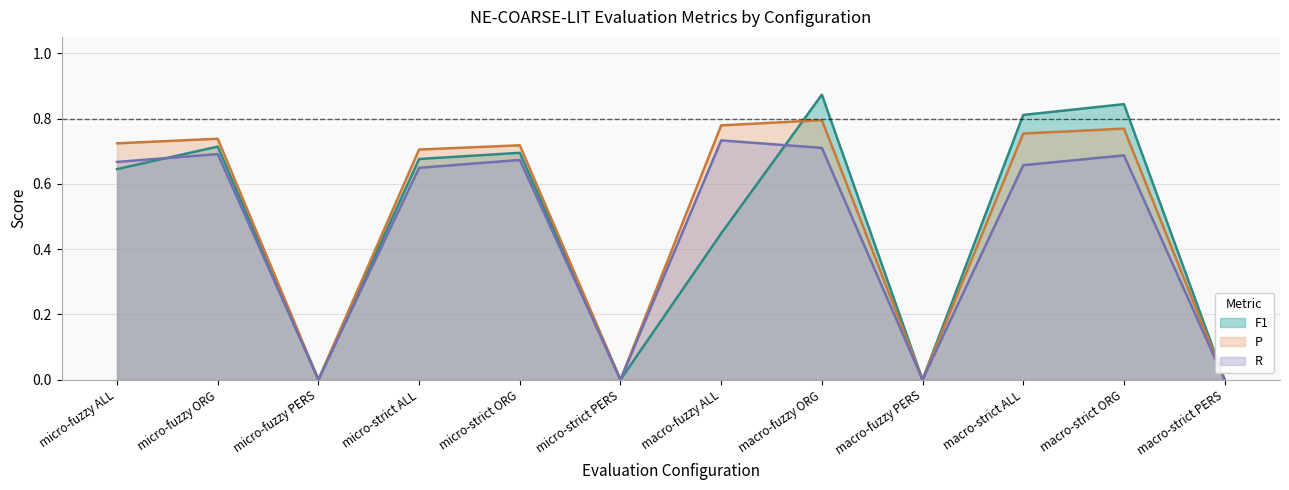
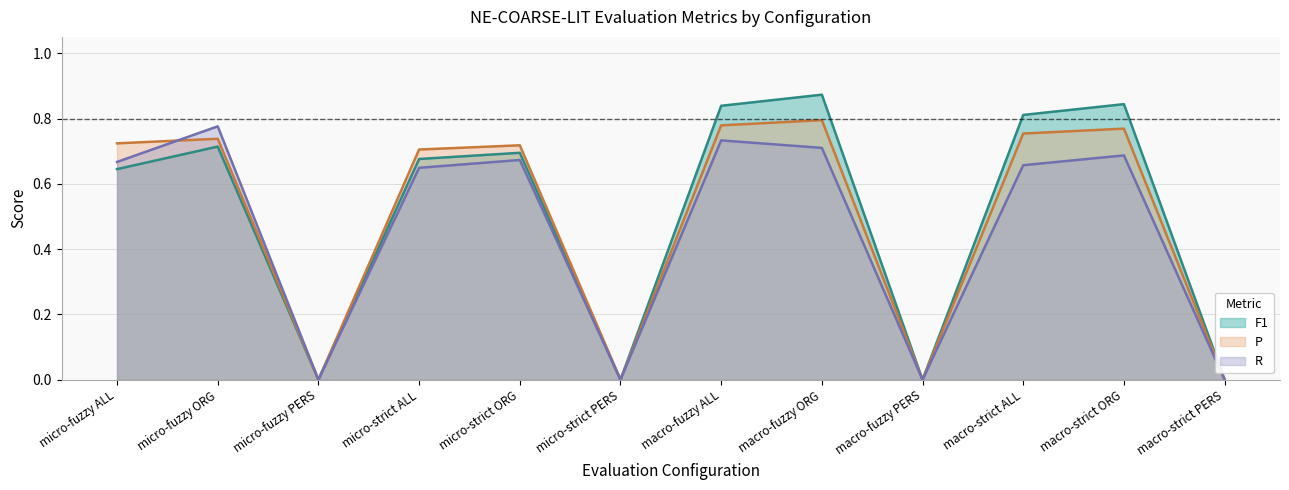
R, micro-fuzzy ORG: 0.69 -> 0.78
F1, macro-fuzzy ALL: 0.45 -> 0.84
